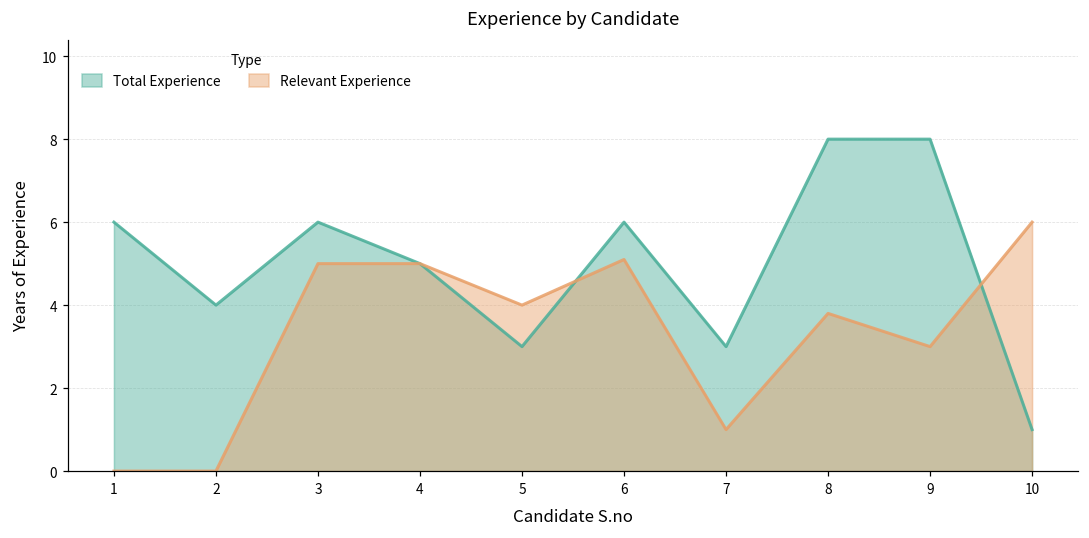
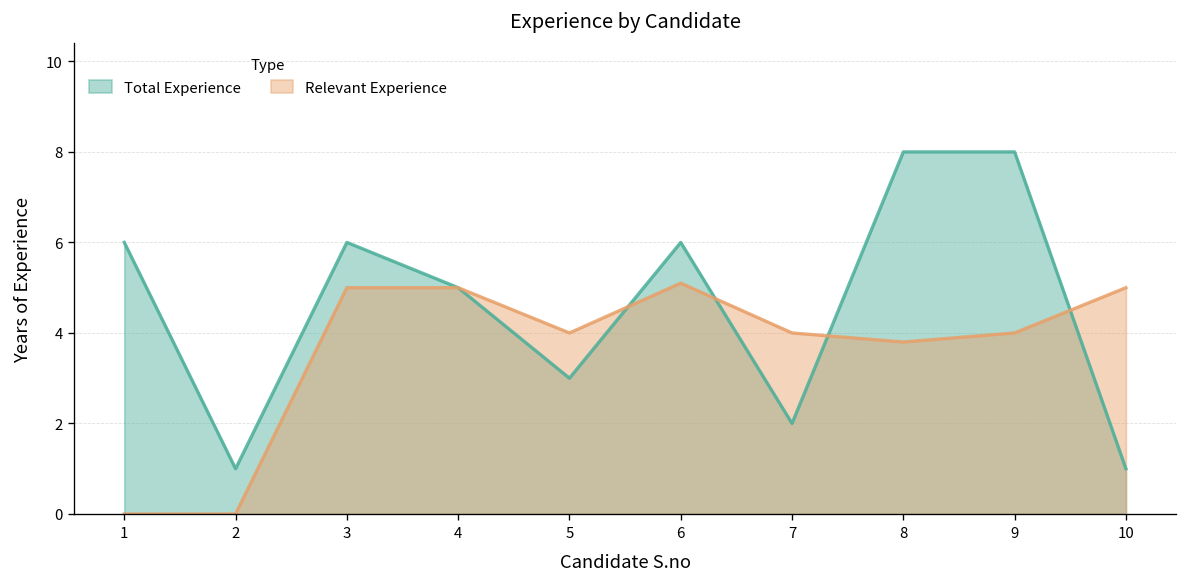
Total Experience, 2: 4 -> 1
Total Experience, 7: 3 -> 2
Relevant Experience, 7: 1 -> 4
Relevant Experience, 9: 3 -> 4
Relevant Experience, 10: 6 -> 5
